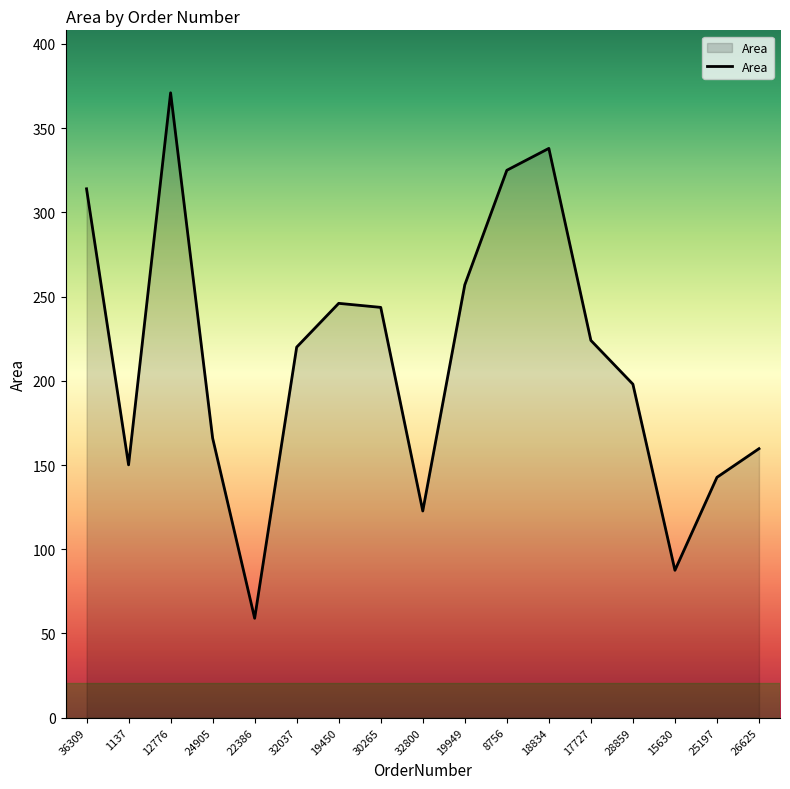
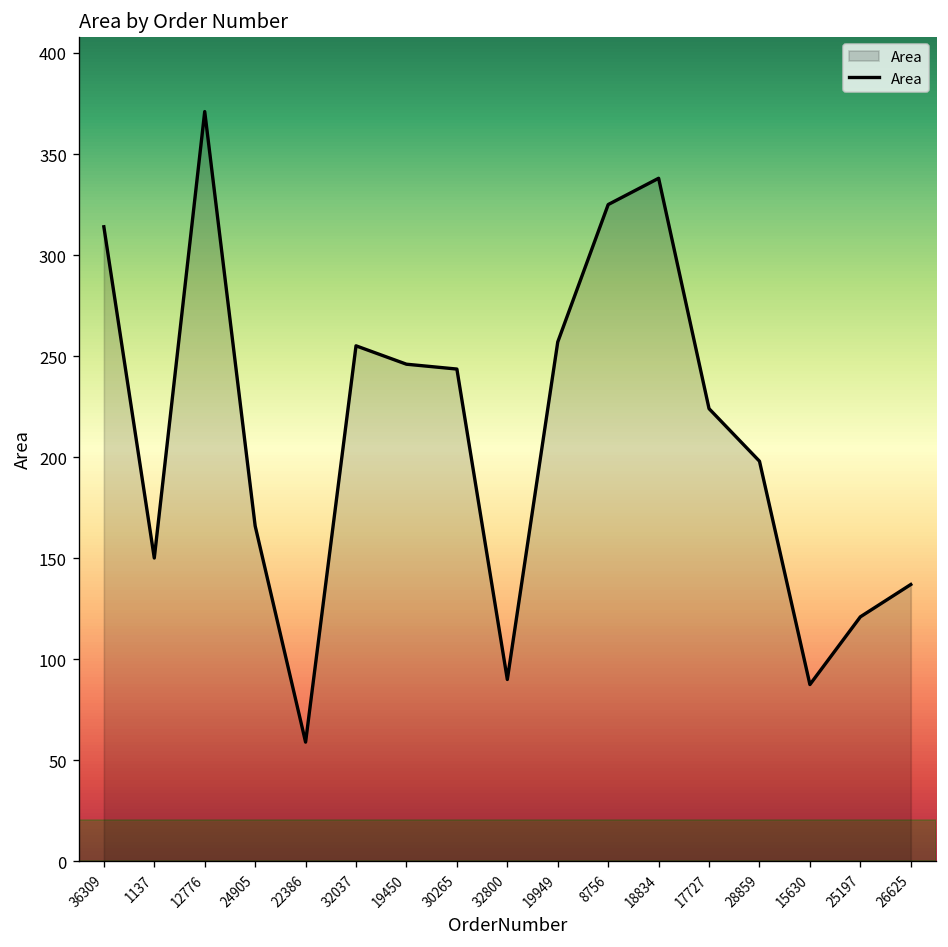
32037: 220 -> 255
32800: 123 -> 90
25197: 143 -> 121
26625: 160 -> 137
